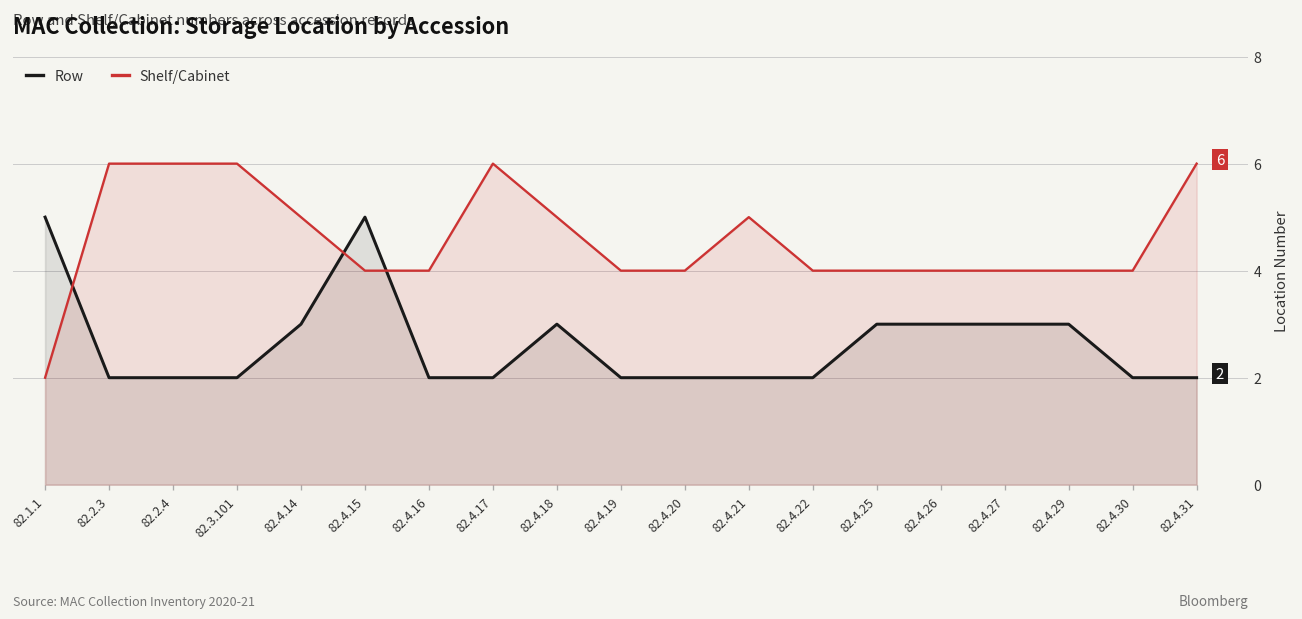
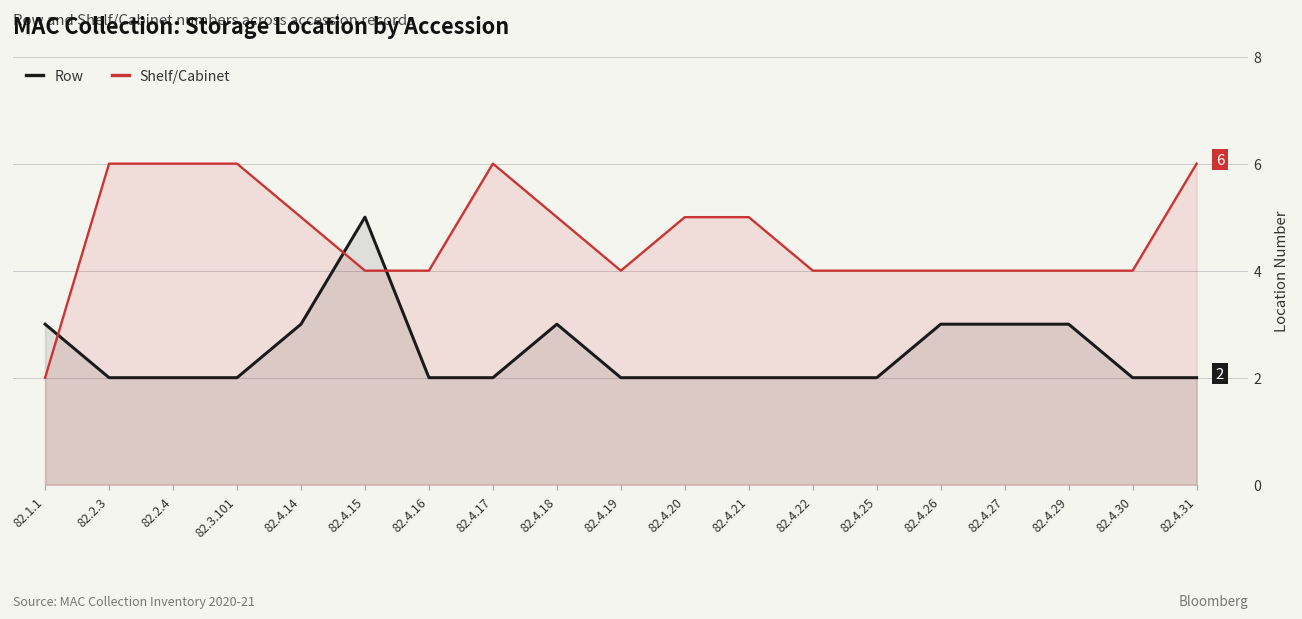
Row, 82.1.1: 5 -> 3
Shelf/Cabinet, 82.4.20: 4 -> 5
Row, 82.4.25: 3 -> 2
